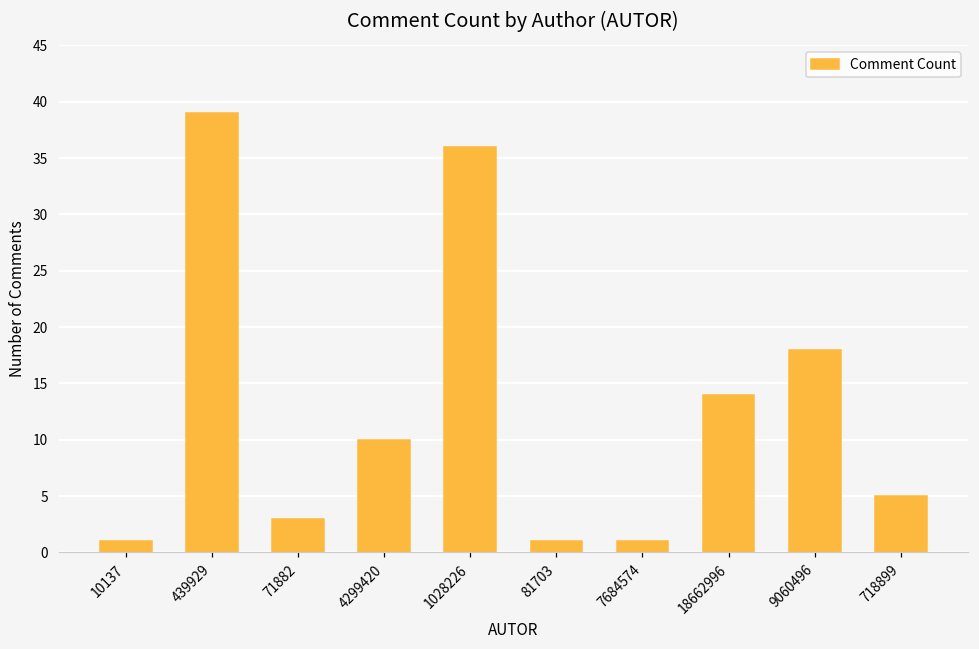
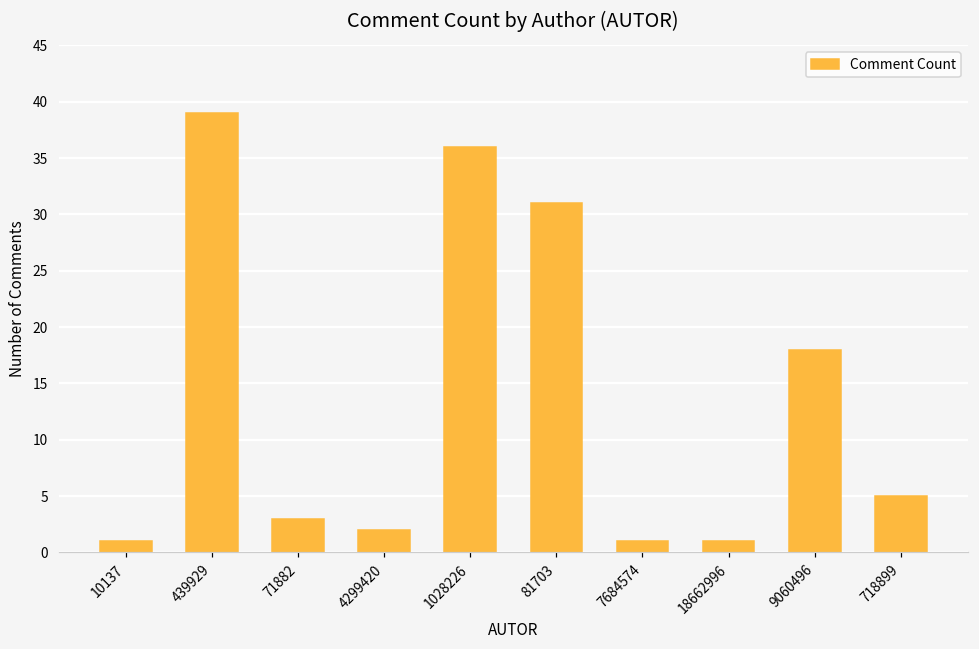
4299420: 10 -> 2
81703: 1 -> 31
18662996: 14 -> 1
